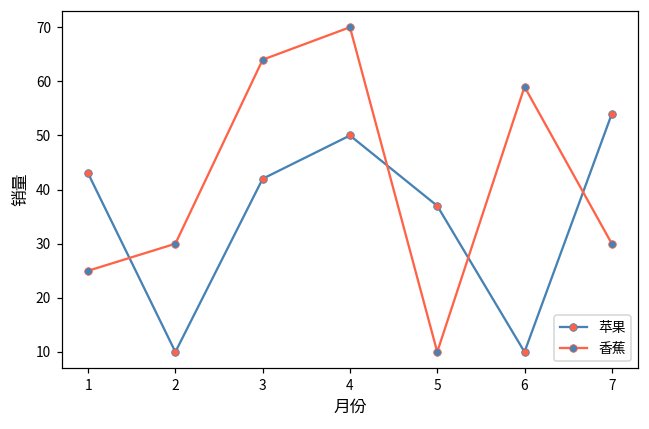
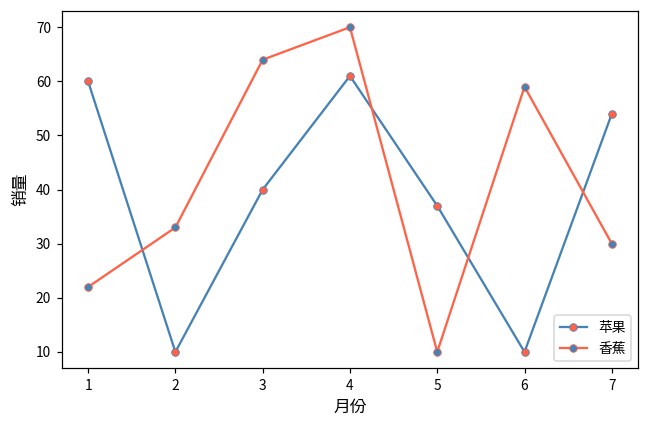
苹果, 1: 43 -> 60
香蕉, 1: 25 -> 22
香蕉, 2: 30 -> 33
苹果, 3: 42 -> 40
苹果, 4: 50 -> 61
